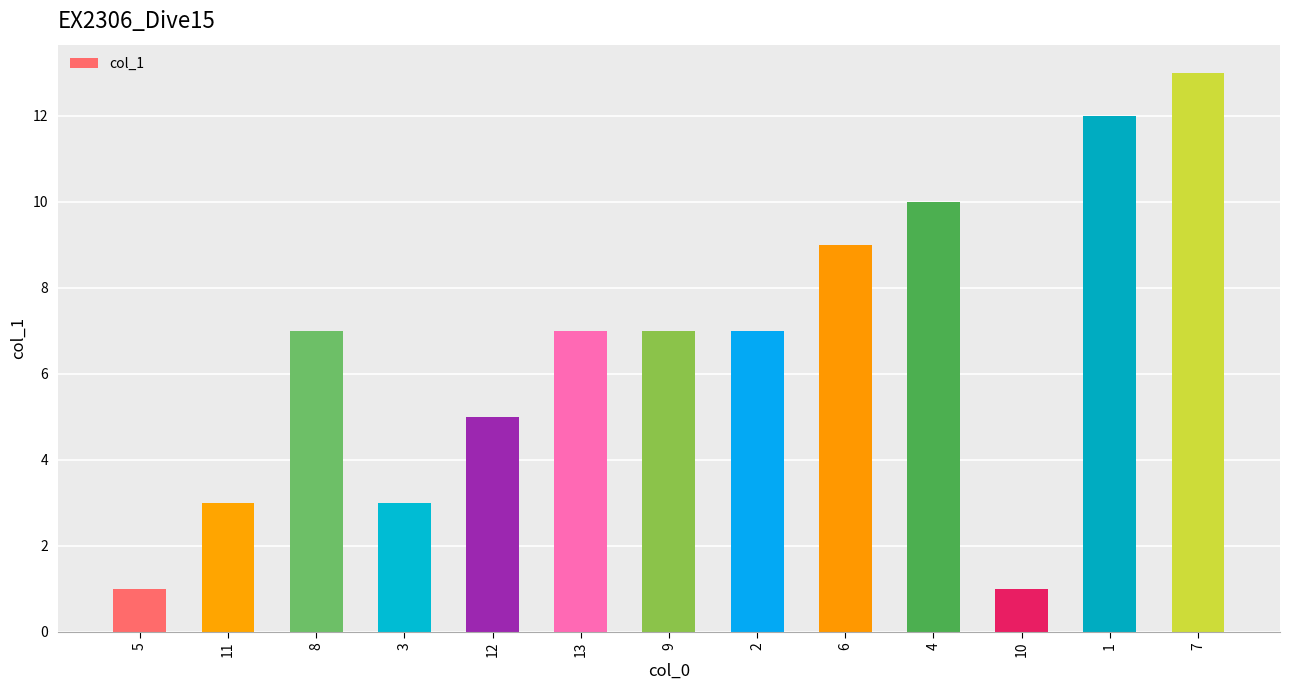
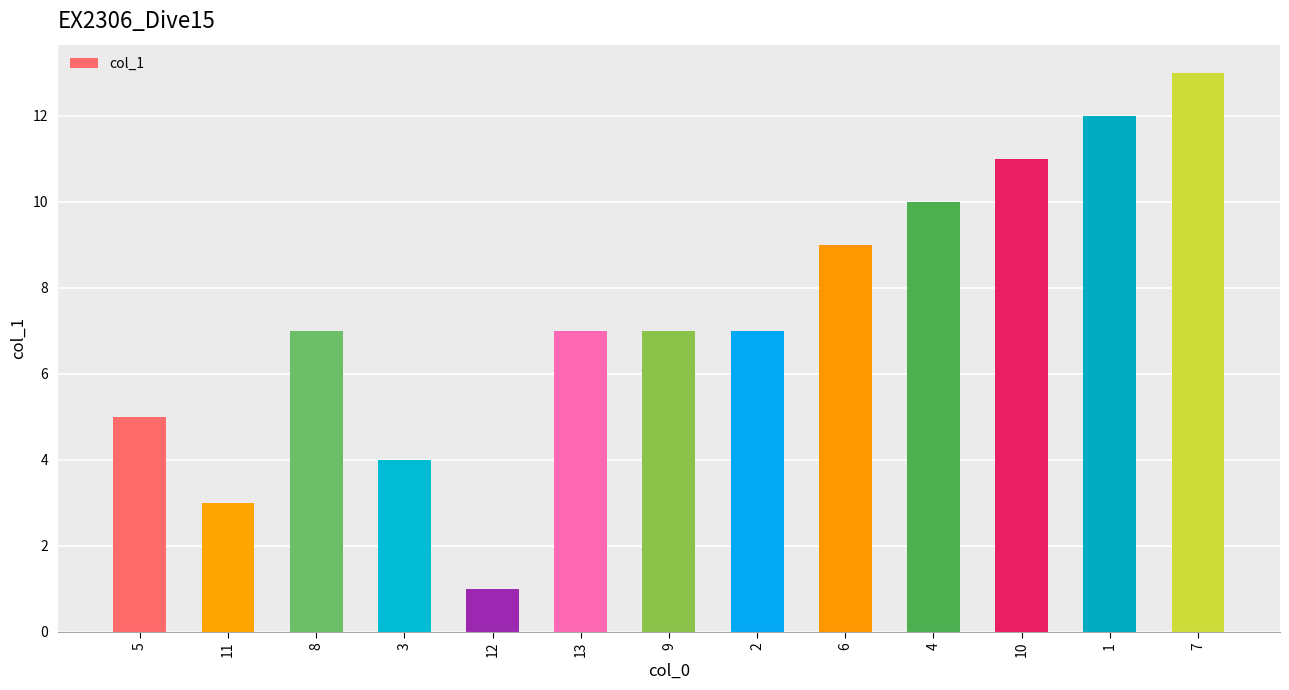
5: 1 -> 5
3: 3 -> 4
12: 5 -> 1
10: 1 -> 11
